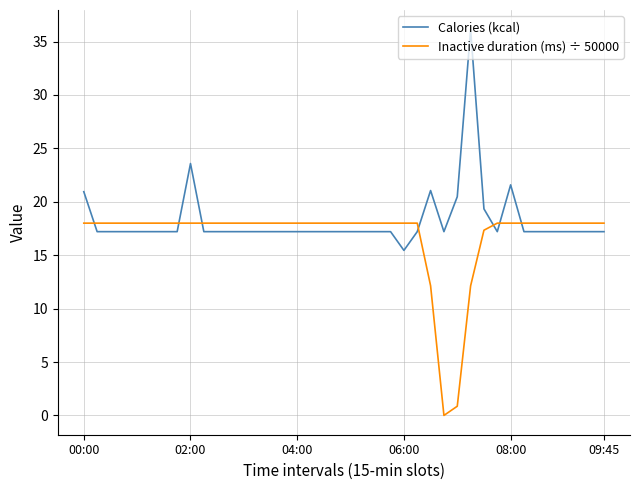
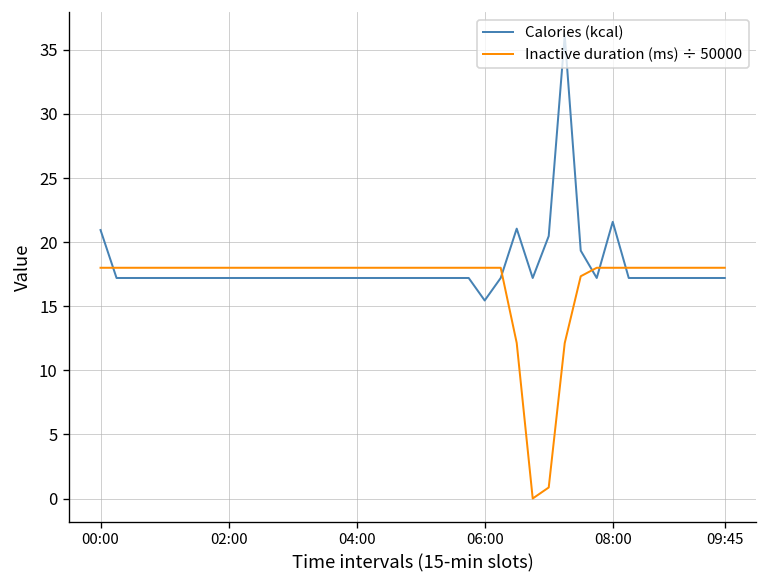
Calories (kcal), 02:00: 23.6 -> 17.2
